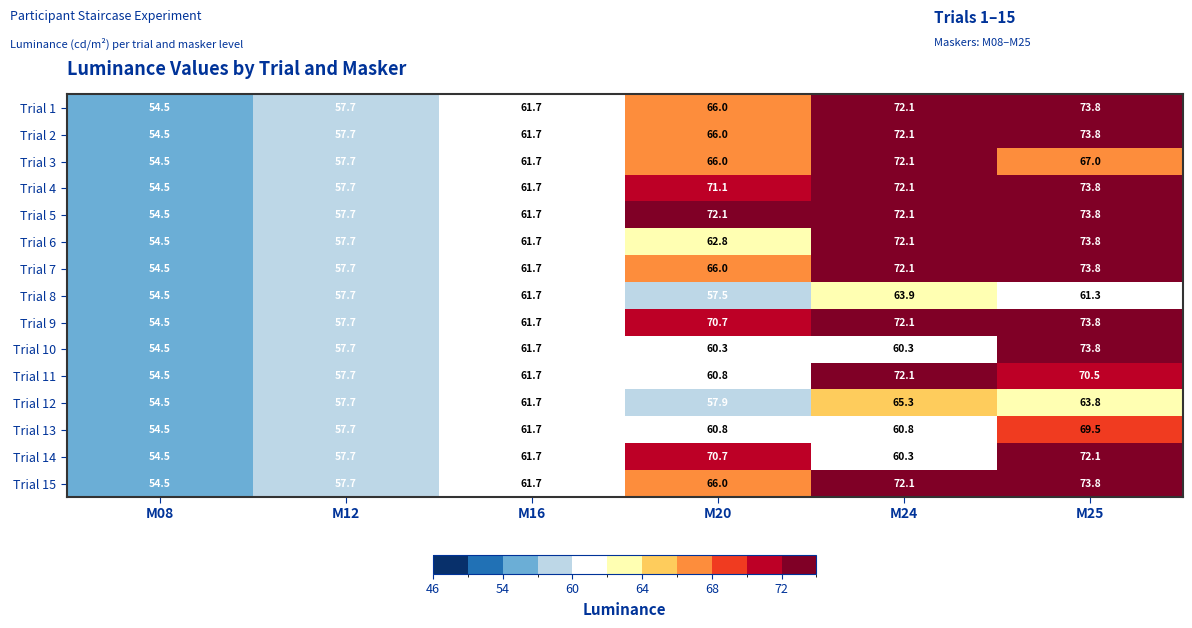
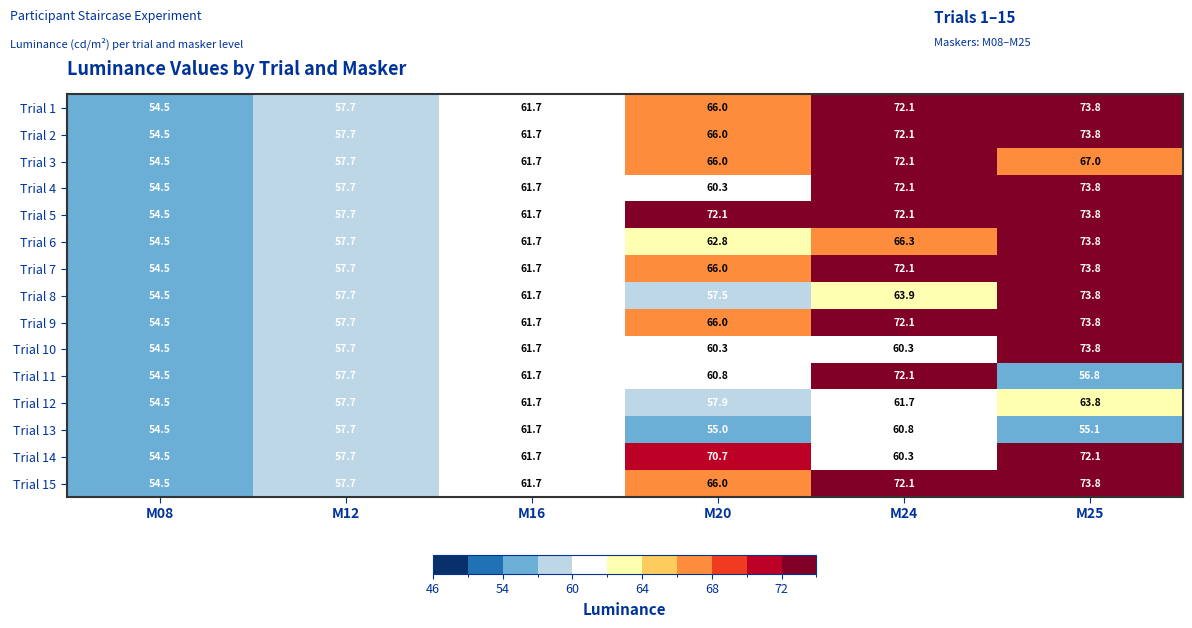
Trial 4, M20: 71.1 -> 60.3
Trial 6, M24: 72.1 -> 66.3
Trial 8, M25: 61.3 -> 73.8
Trial 9, M20: 70.7 -> 66.0
Trial 11, M25: 70.5 -> 56.8
Trial 12, M24: 65.3 -> 61.7
Trial 13, M20: 60.8 -> 55.0
Trial 13, M25: 69.5 -> 55.1
